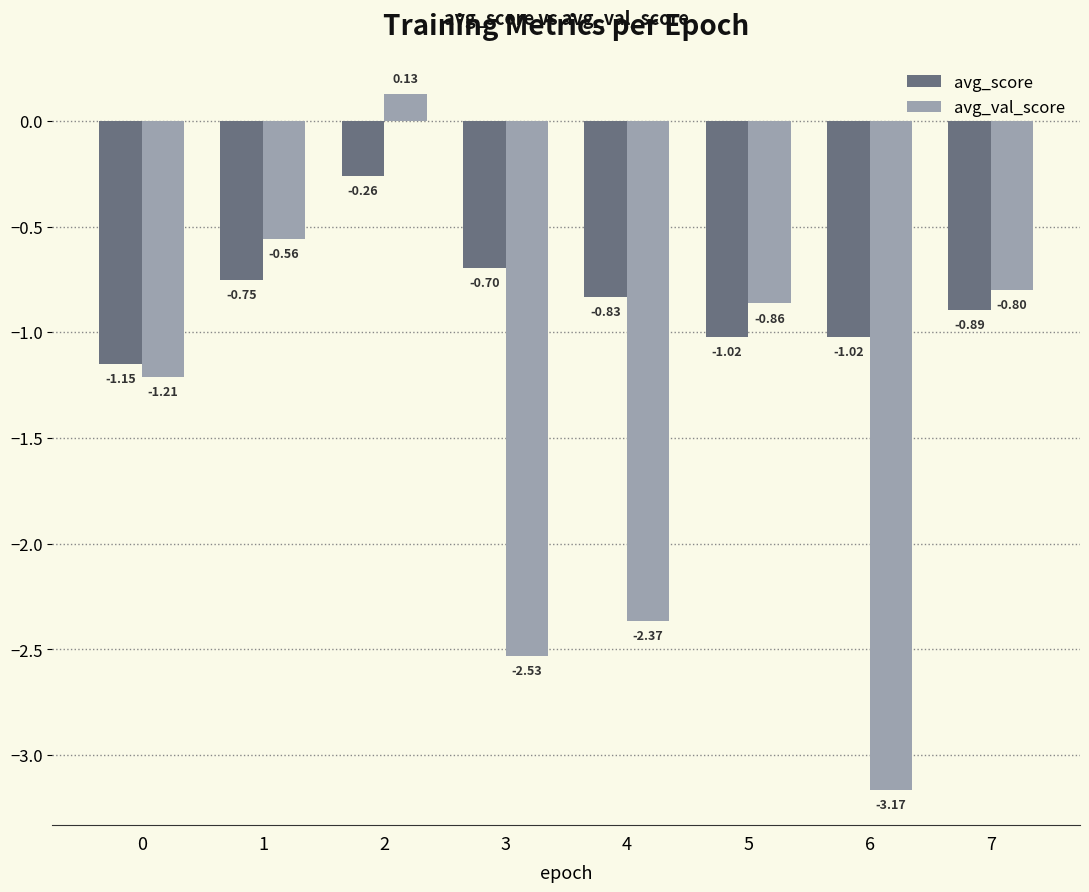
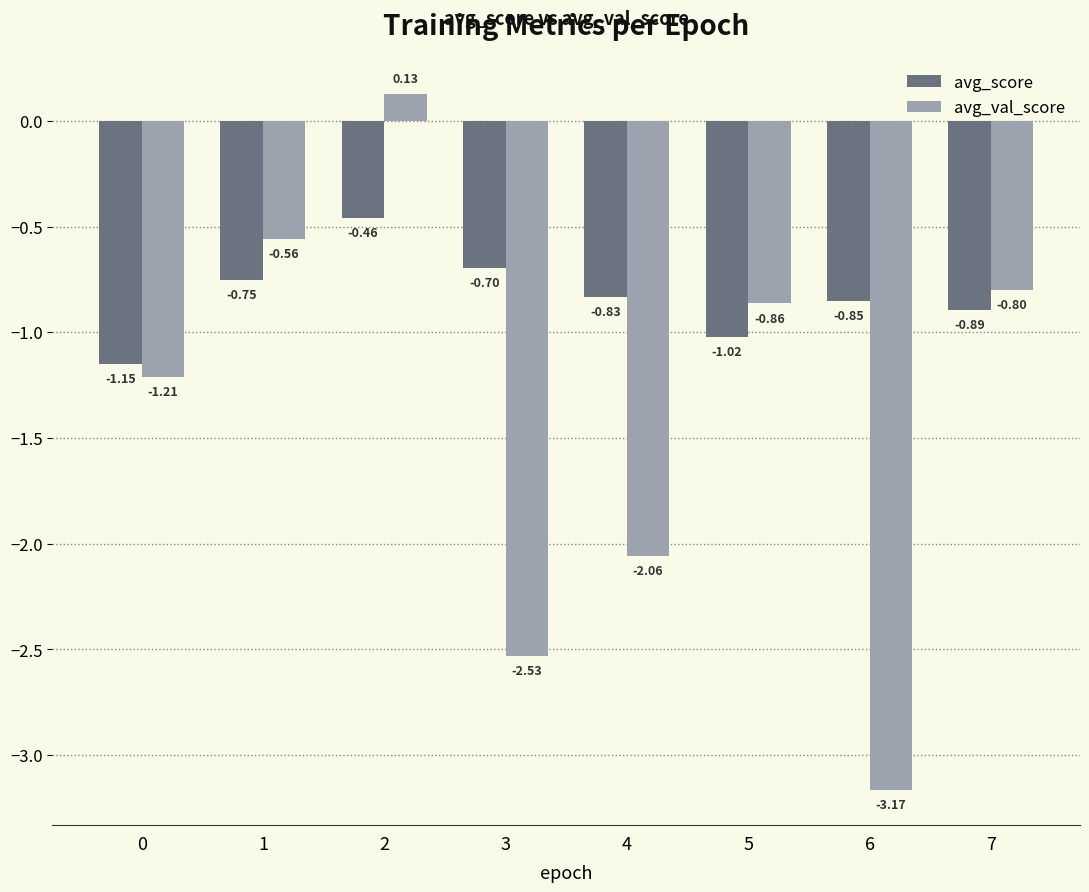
avg_score, 2: -0.26 -> -0.46
avg_val_score, 4: -2.37 -> -2.06
avg_score, 6: -1.02 -> -0.85
